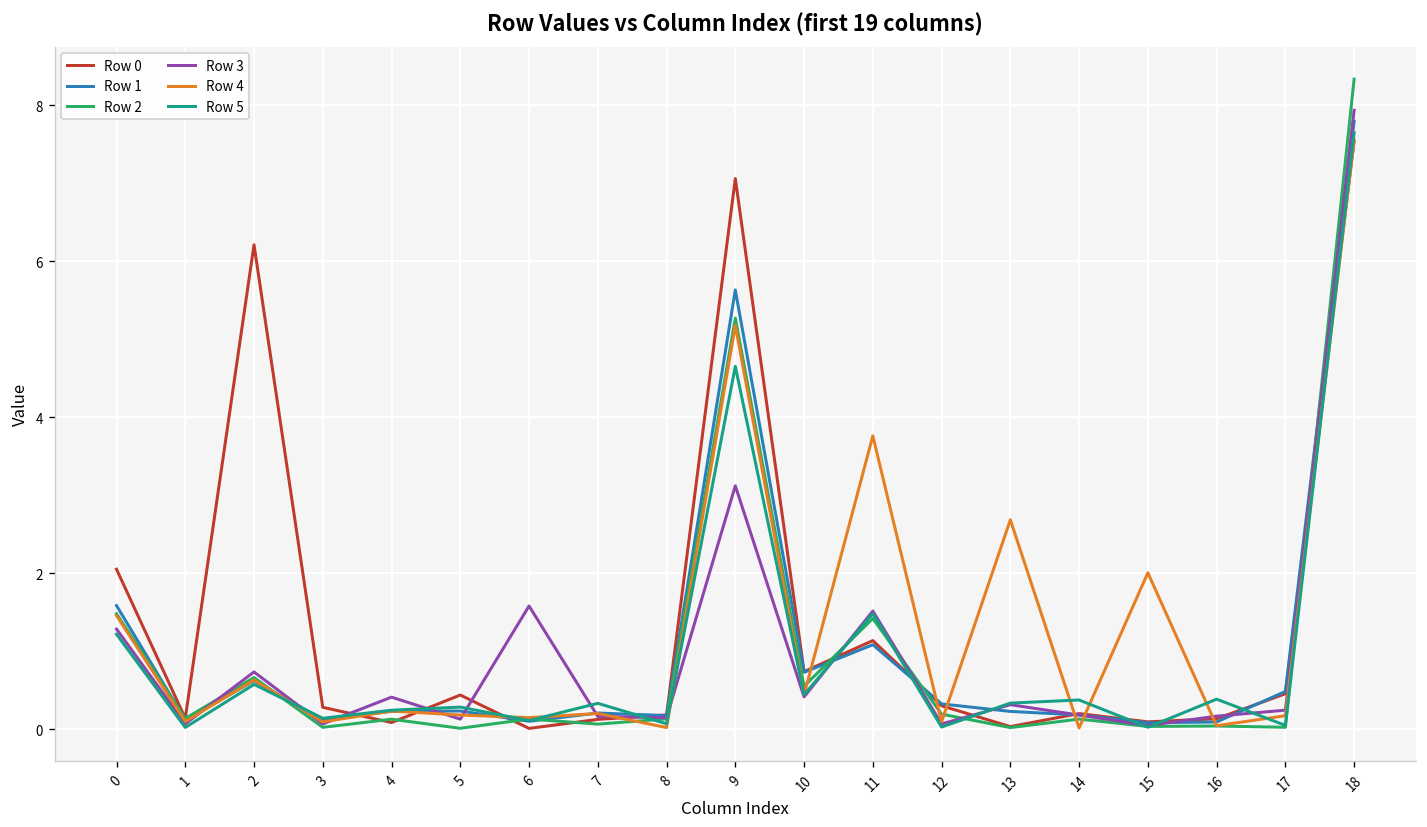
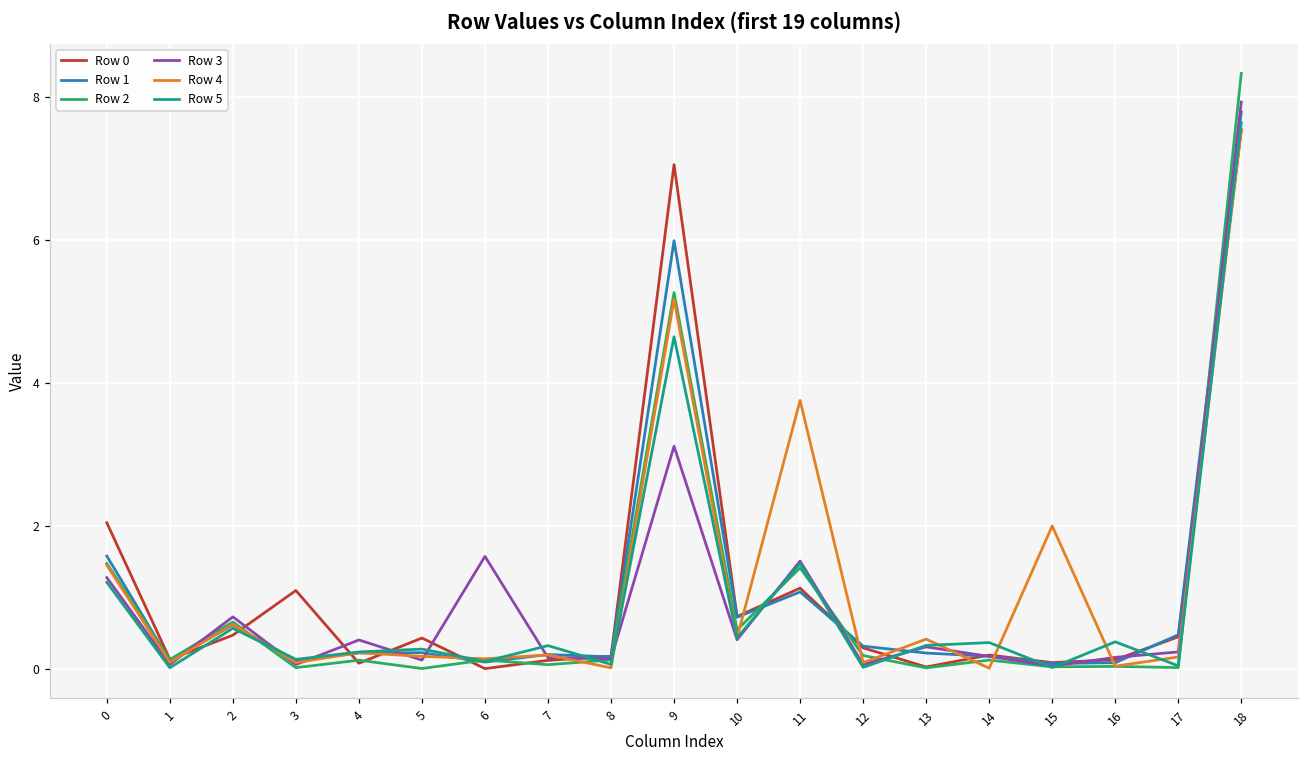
Row 0, 2: 6.2 -> 0.5
Row 0, 3: 0.3 -> 1.1
Row 1, 9: 5.6 -> 6.0
Row 4, 13: 2.7 -> 0.4
